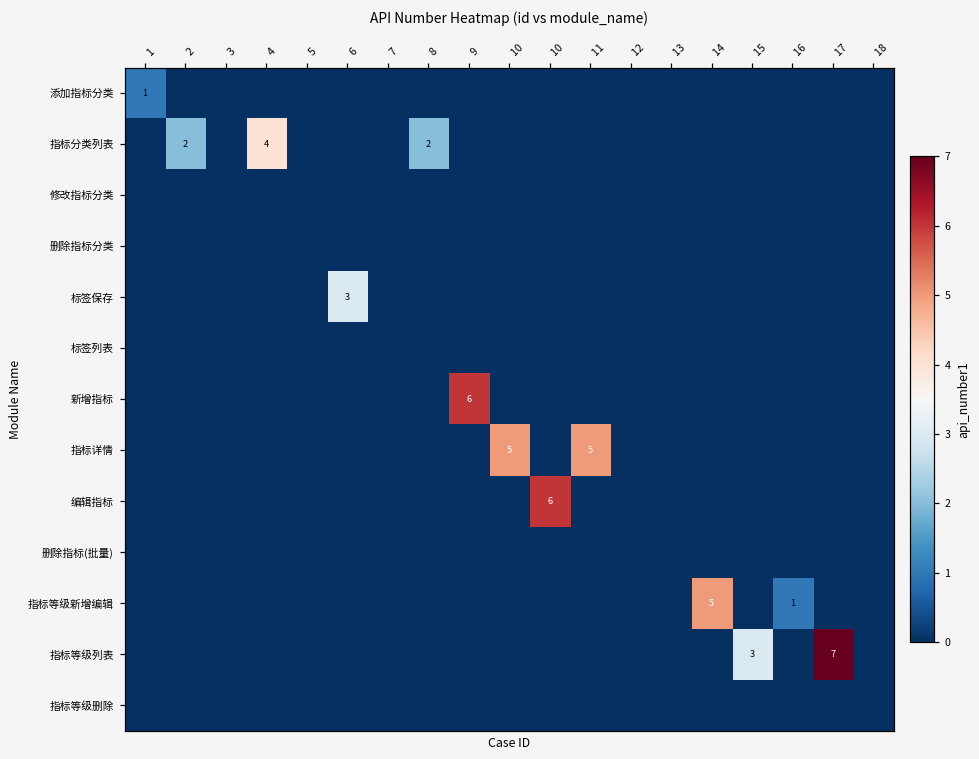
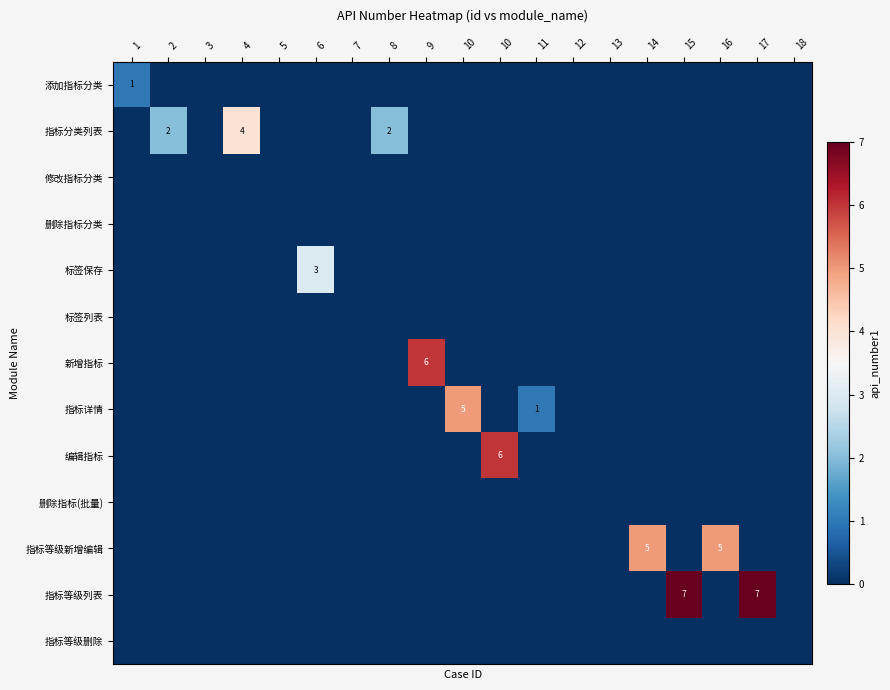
指标详情, 11: 5 -> 1
指标等级新增编辑, 16: 1 -> 5
指标等级列表, 15: 3 -> 7
